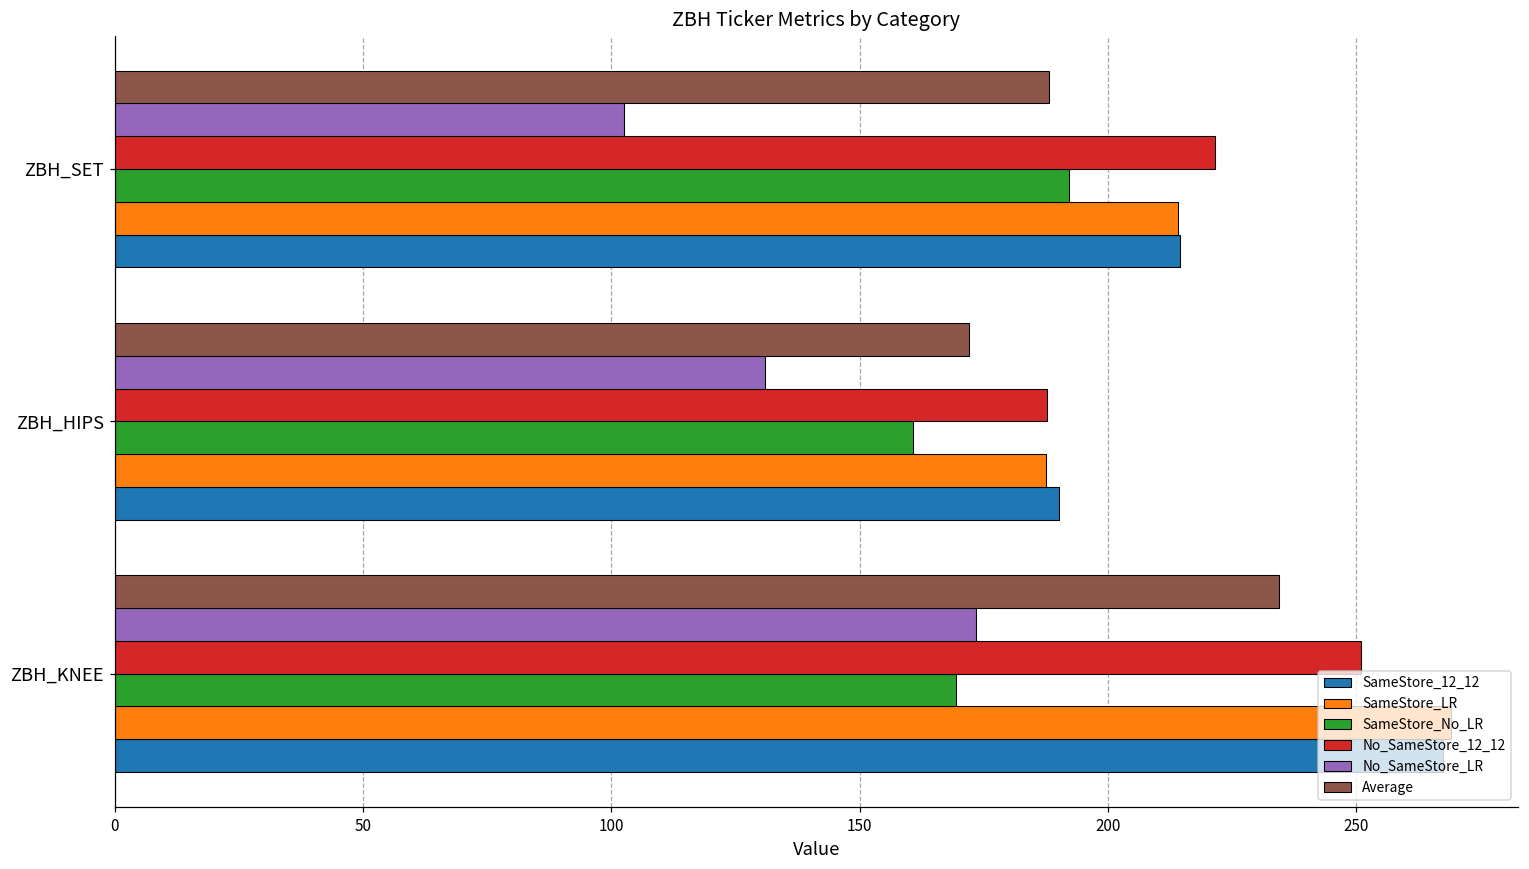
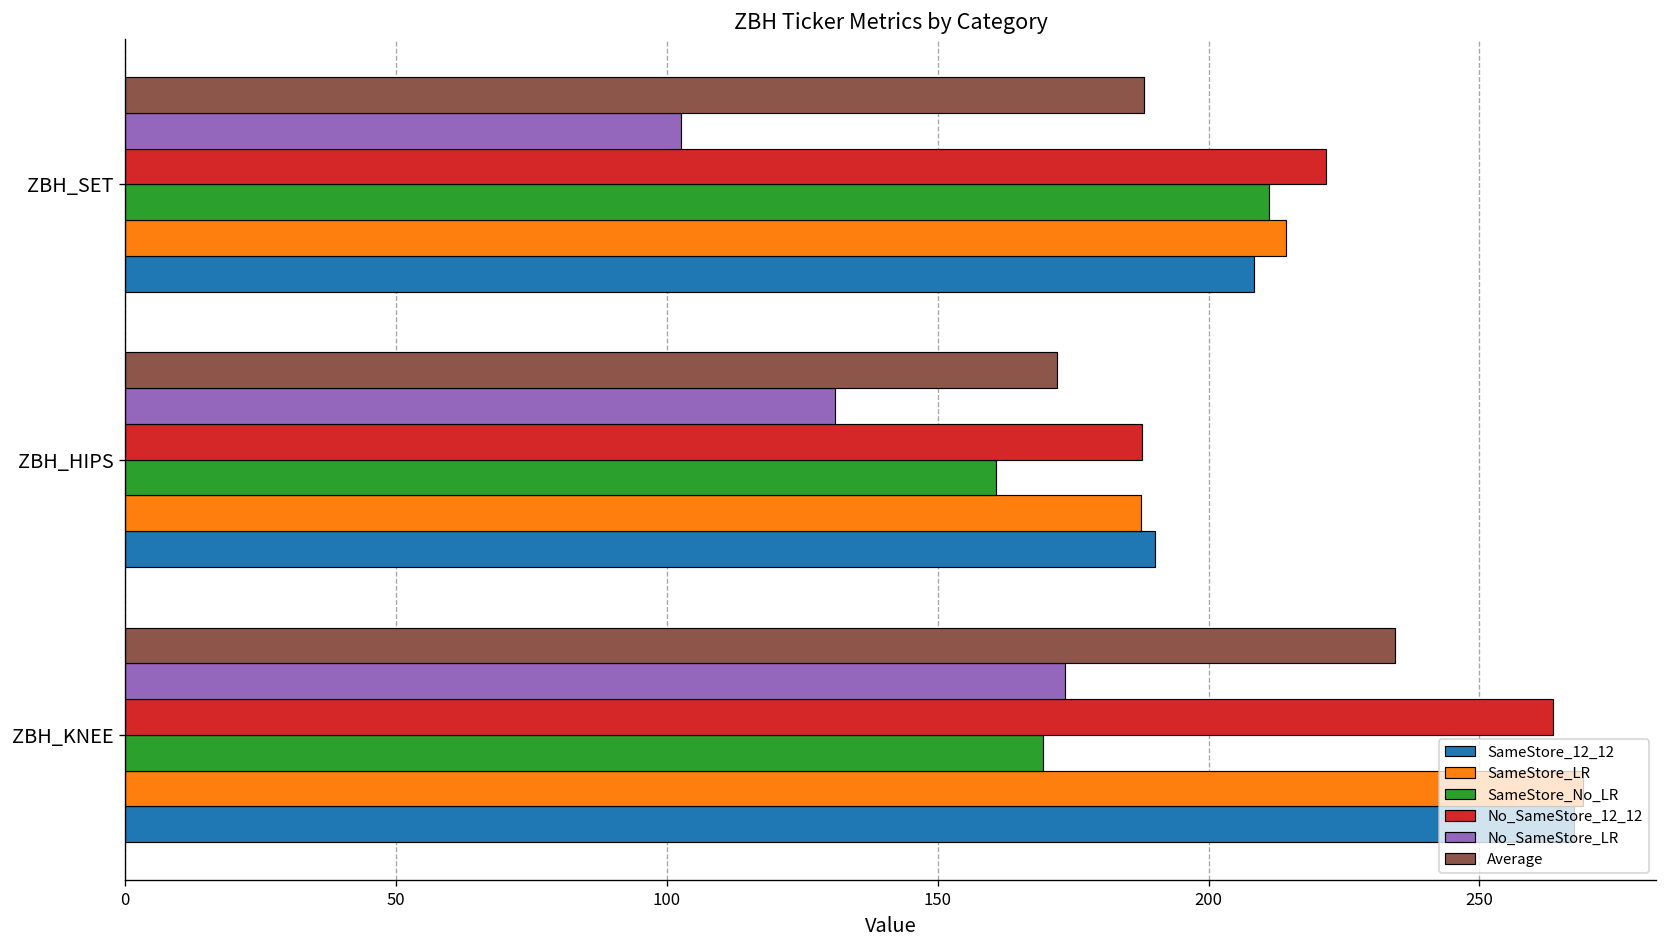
SameStore_No_LR, ZBH_SET: 192 -> 211
SameStore_12_12, ZBH_SET: 214 -> 208
No_SameStore_12_12, ZBH_KNEE: 251 -> 264
